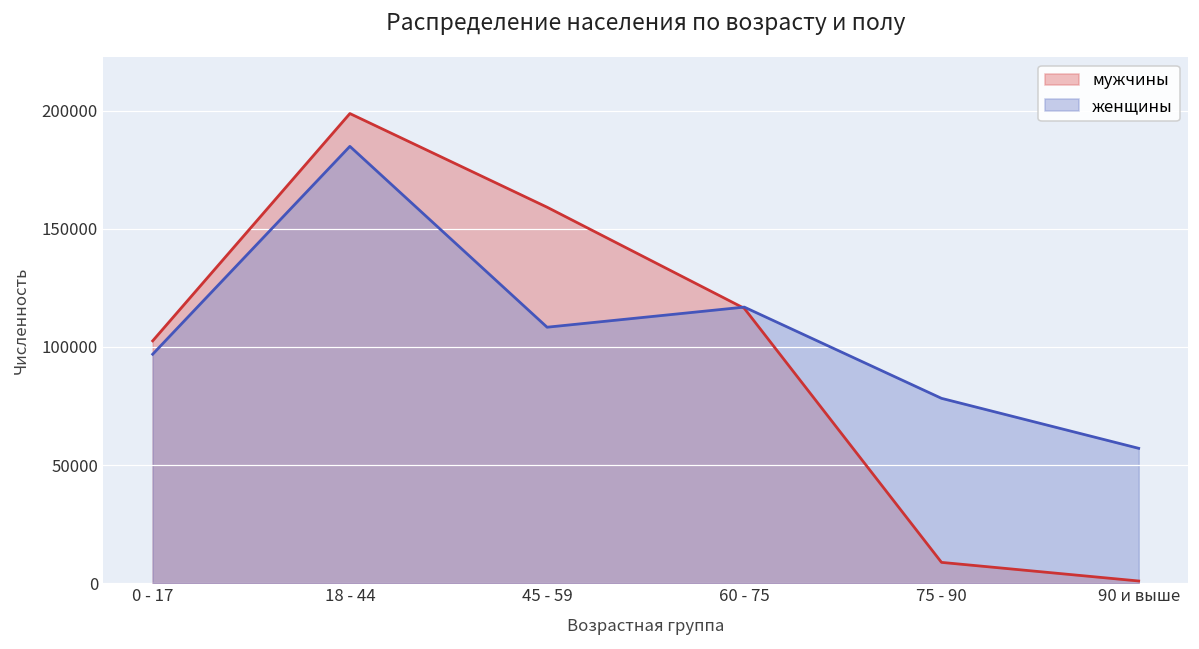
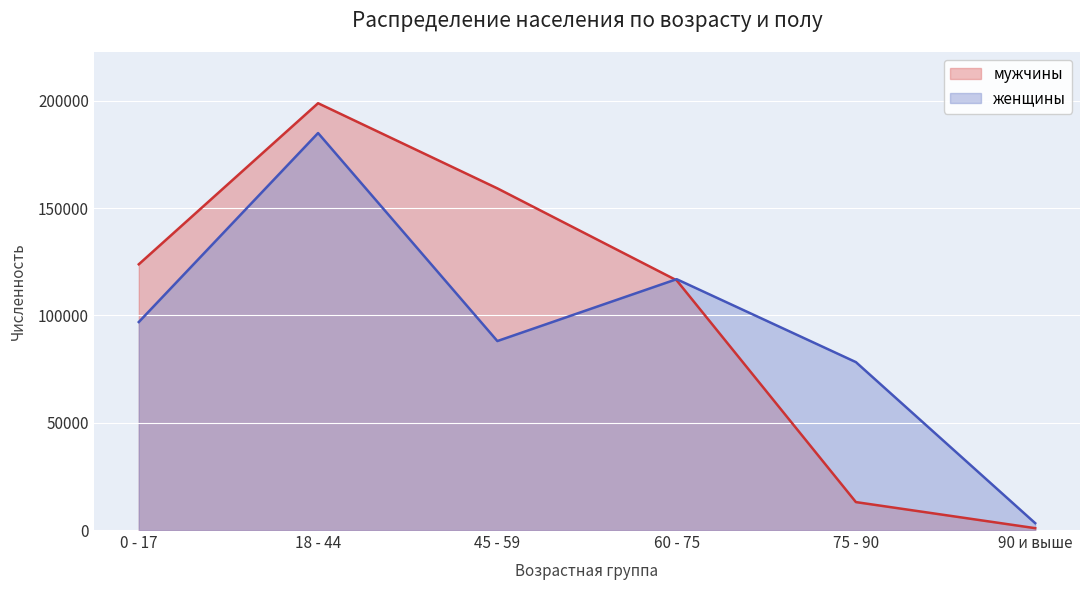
мужчины, 0 - 17: 103000 -> 124000
женщины, 45 - 59: 108000 -> 88000
мужчины, 75 - 90: 9000 -> 13000
женщины, 90 и выше: 57000 -> 3000
